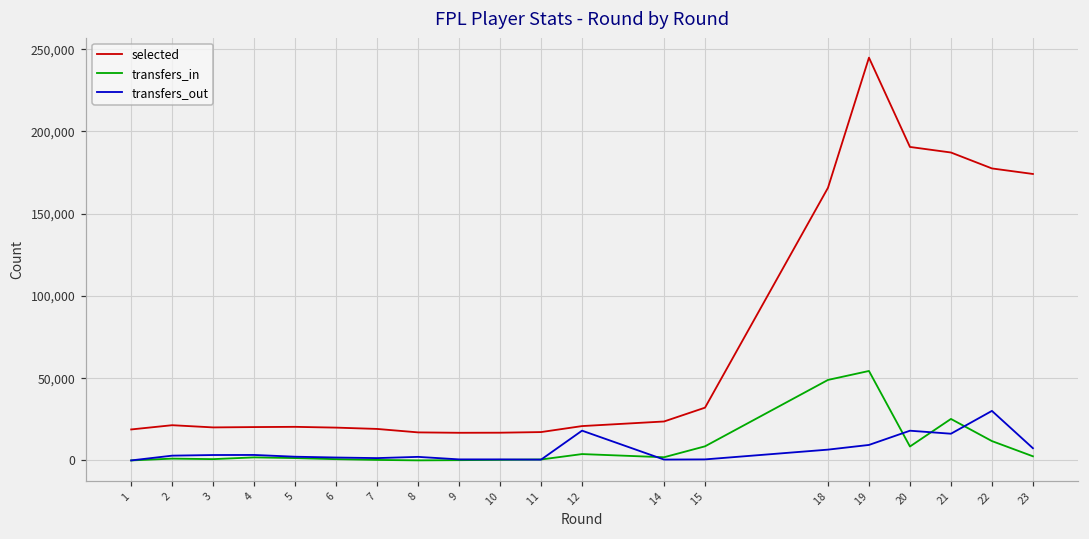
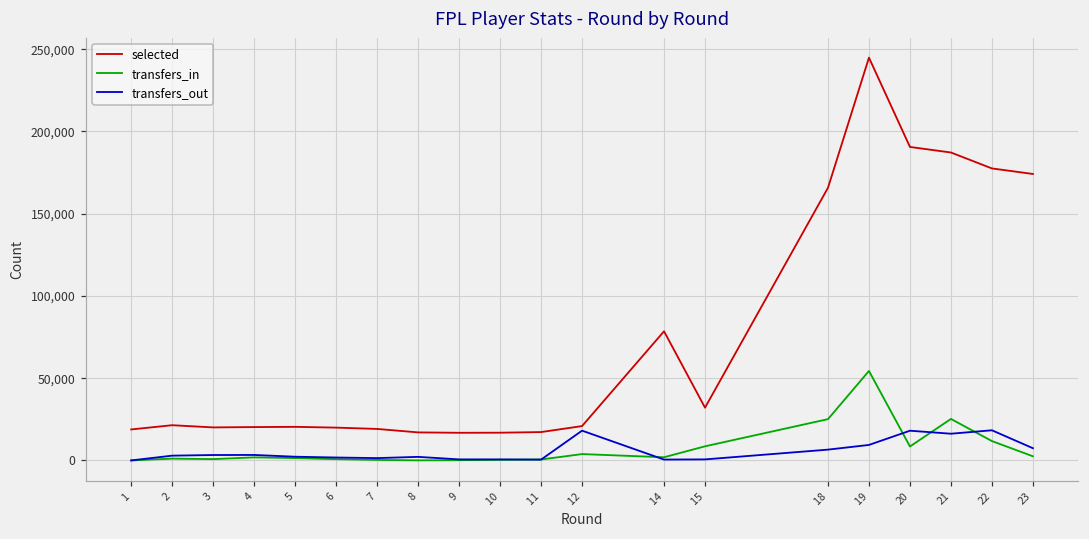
selected, 14: 24,000 -> 79,000
transfers_in, 18: 49,000 -> 25,000
transfers_out, 22: 30,000 -> 18,000
